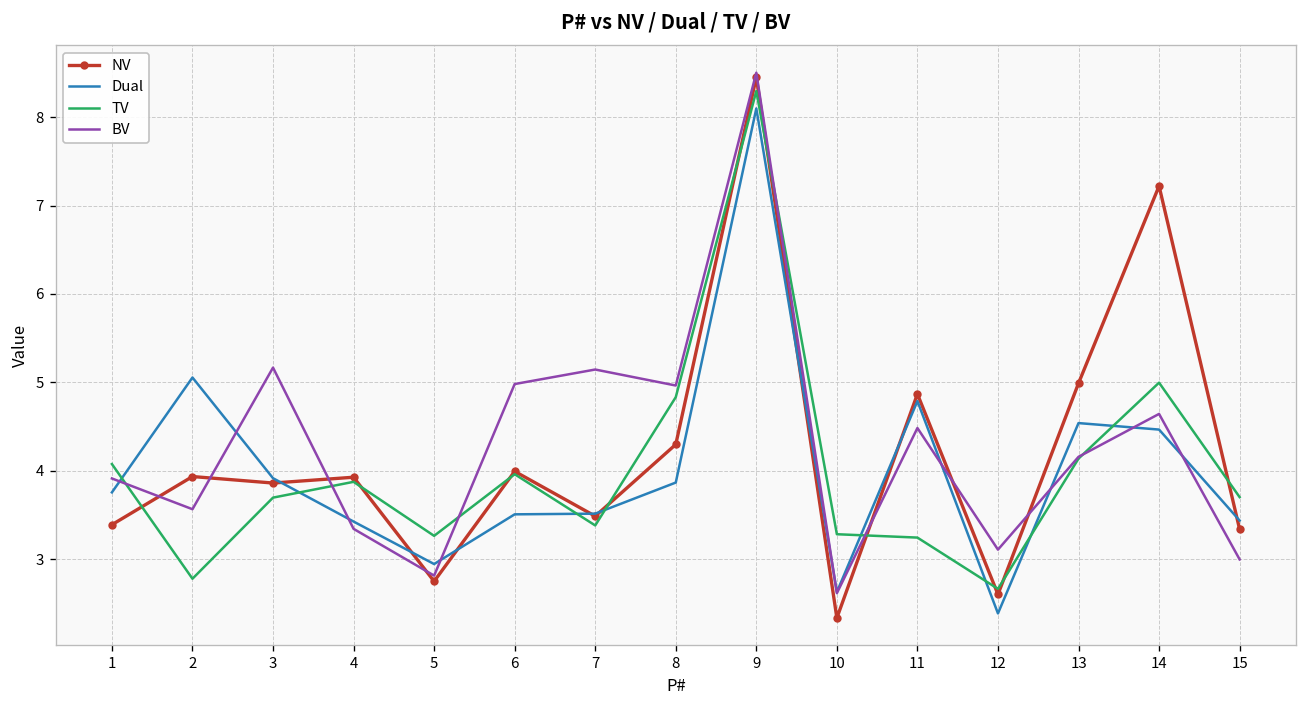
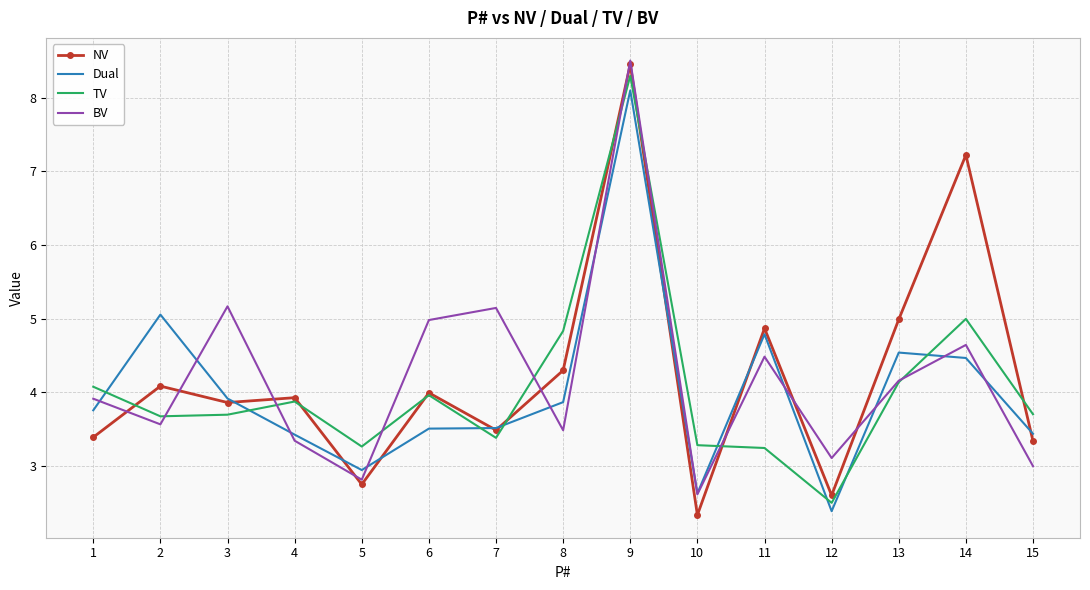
NV, 2: 3.9 -> 4.1
TV, 2: 2.8 -> 3.7
BV, 8: 5.0 -> 3.5
TV, 12: 2.7 -> 2.5
